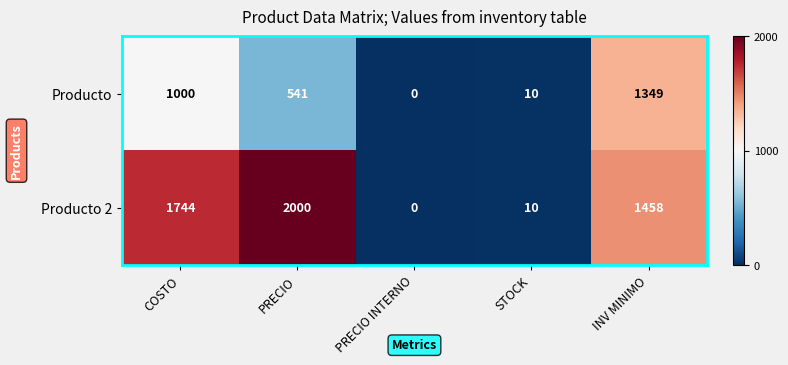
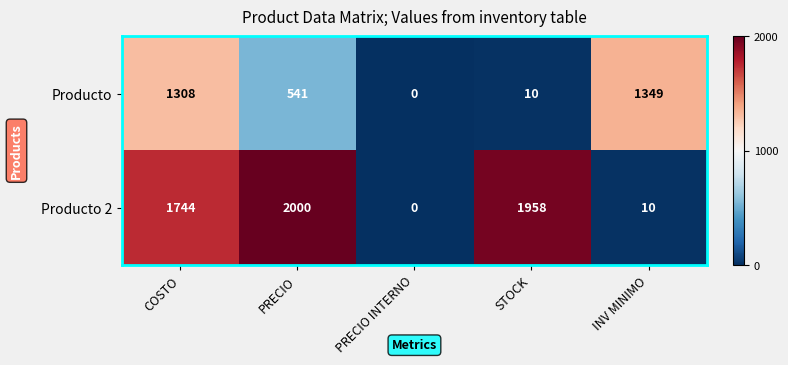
Producto, COSTO: 1000 -> 1308
Producto 2, STOCK: 10 -> 1958
Producto 2, INV MINIMO: 1458 -> 10
